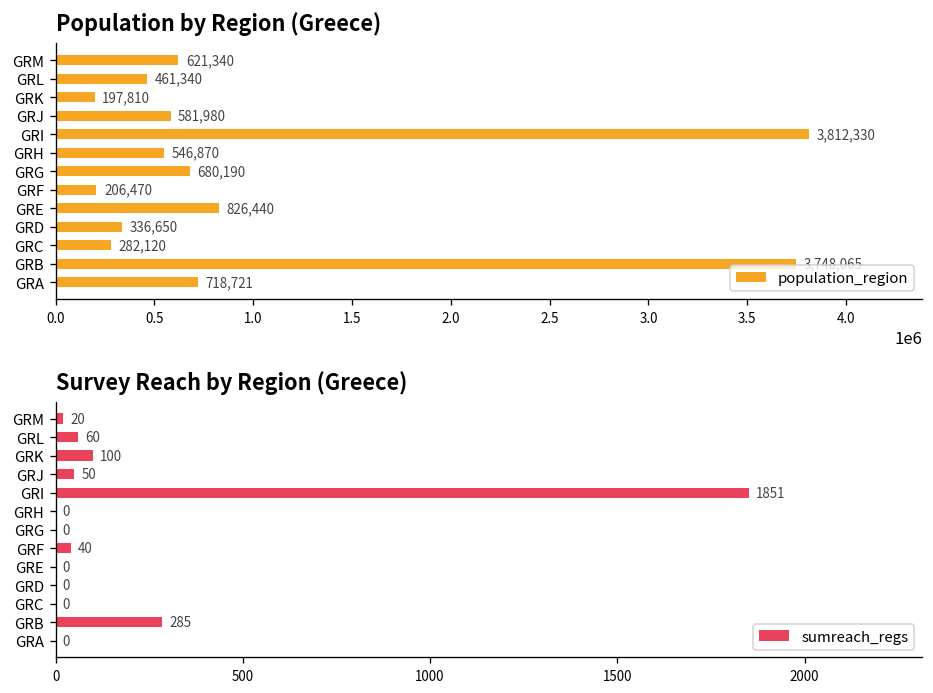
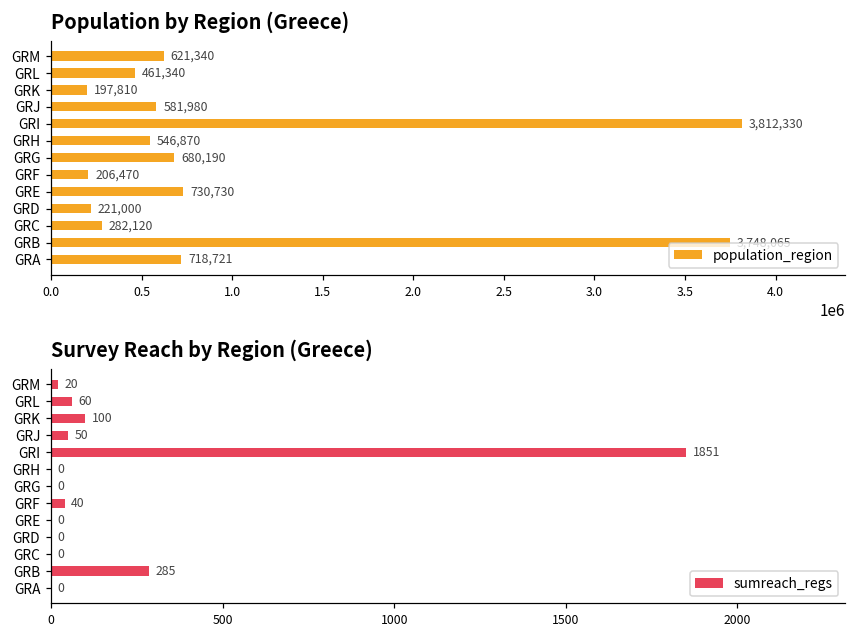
Population by Region (Greece), GRE: 826,440 -> 730,730
Population by Region (Greece), GRD: 336,650 -> 221,000
